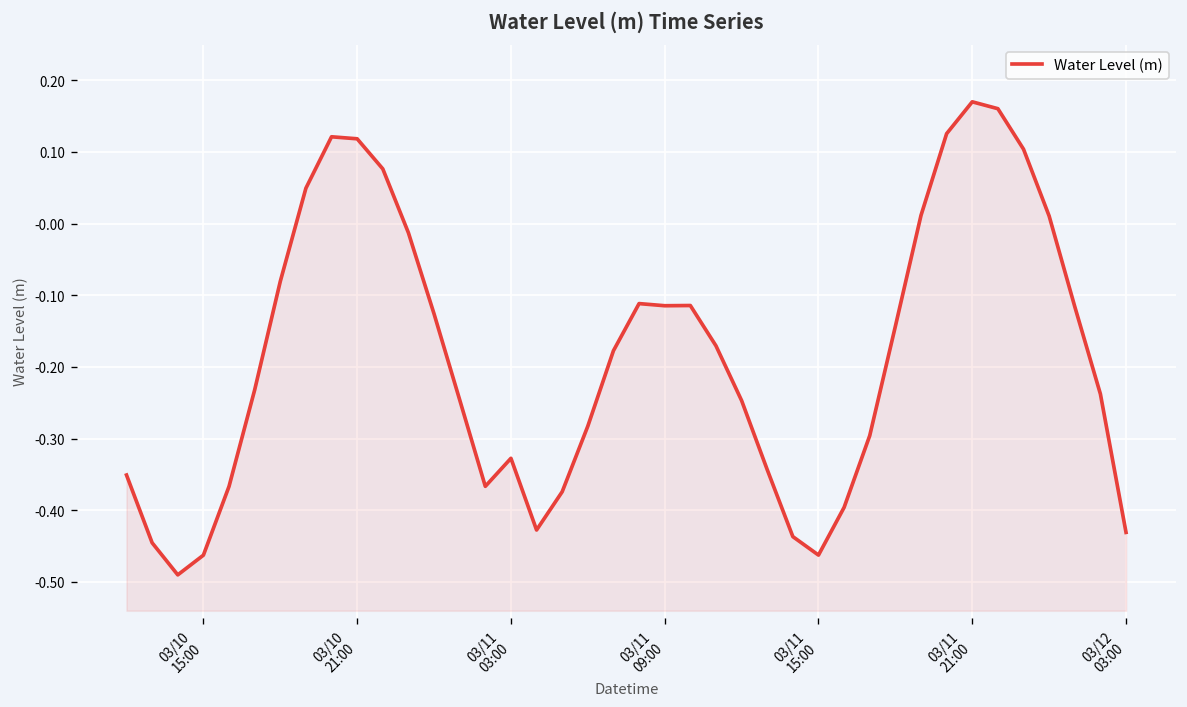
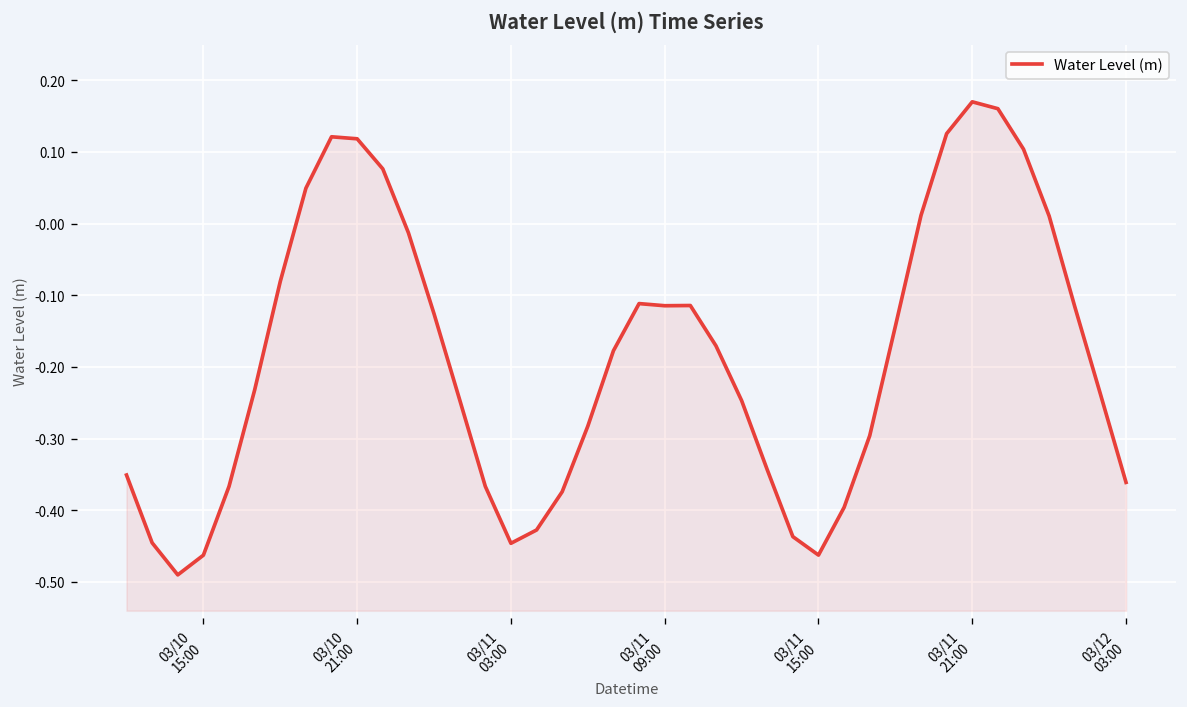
03/11 03:00: -0.33 -> -0.45
03/12 03:00: -0.43 -> -0.36
